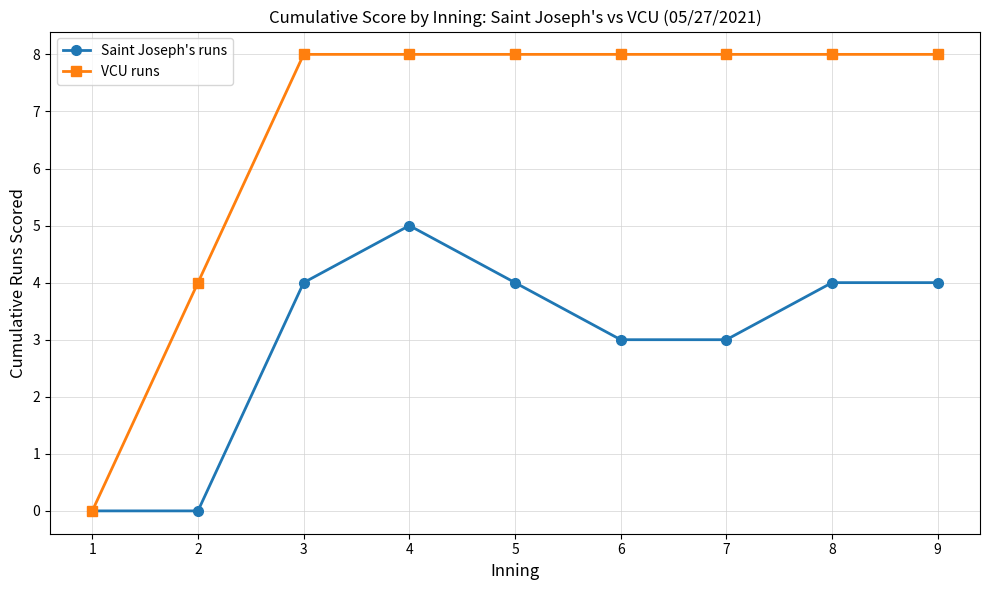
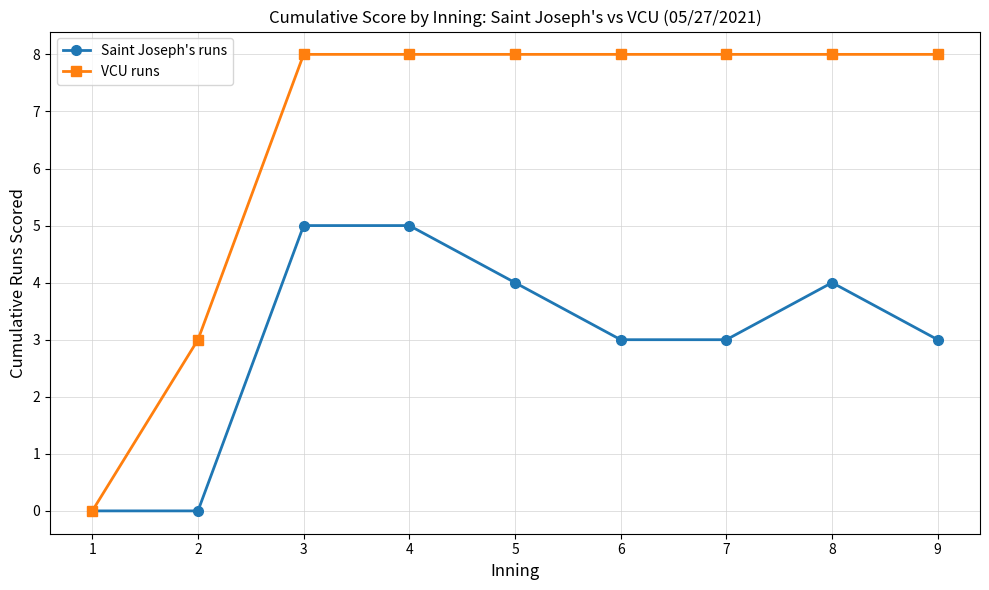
VCU runs, 2: 4 -> 3
Saint Joseph's runs, 3: 4 -> 5
Saint Joseph's runs, 9: 4 -> 3
